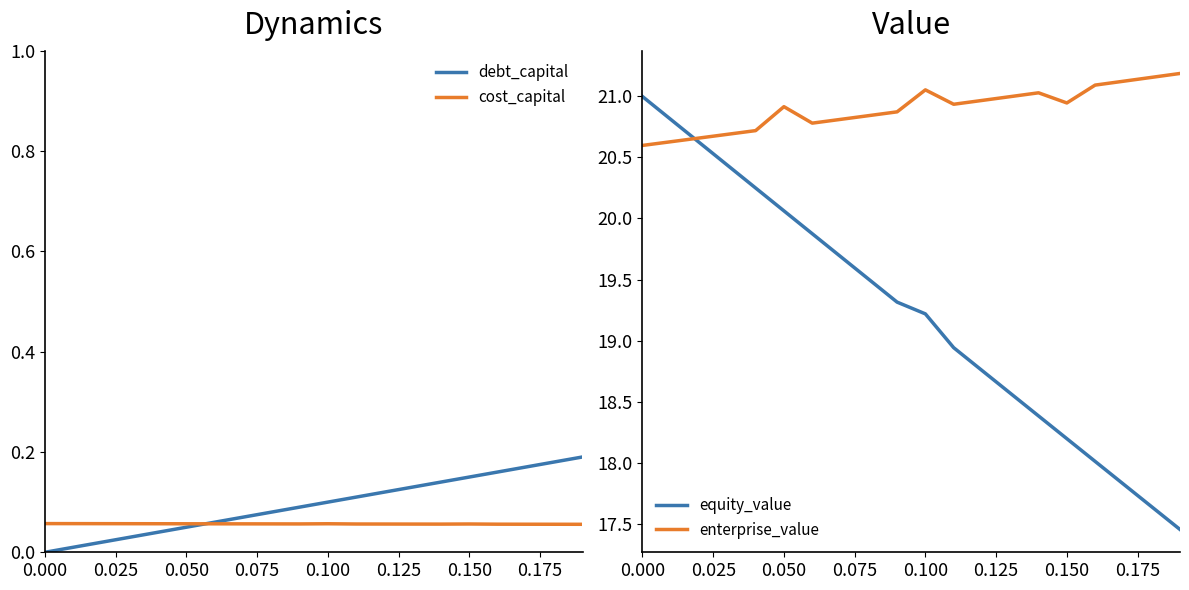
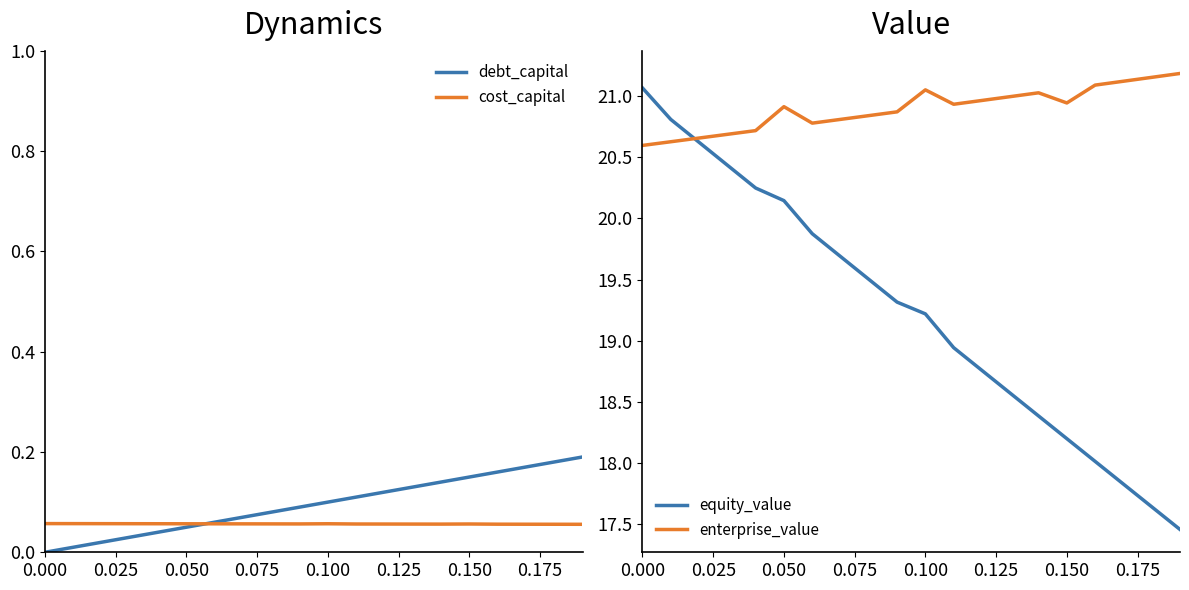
Value, equity_value, 0.000: 21.00 -> 21.07
Value, equity_value, 0.050: 20.06 -> 20.15
